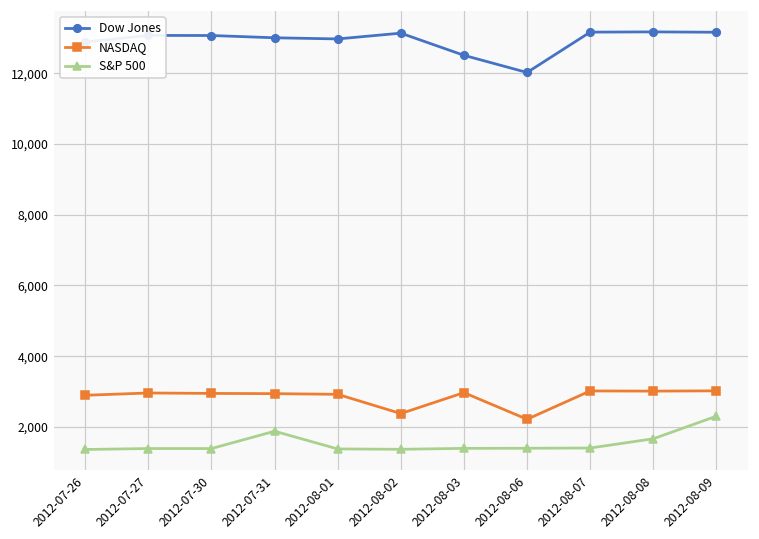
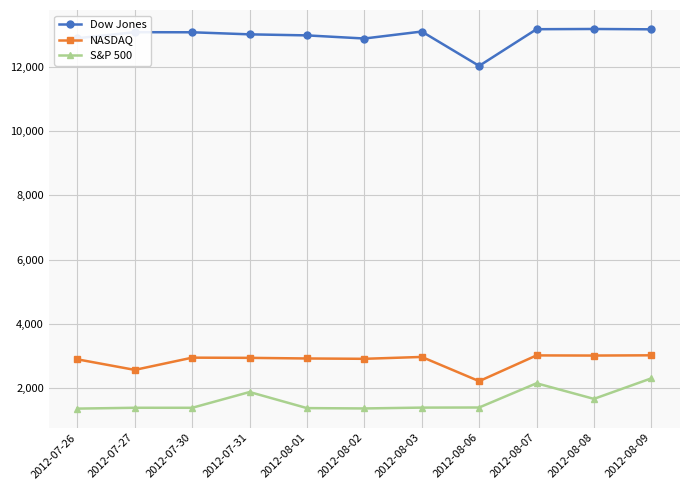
NASDAQ, 2012-07-27: 3,000 -> 2,600
Dow Jones, 2012-08-02: 13,100 -> 12,900
NASDAQ, 2012-08-02: 2,400 -> 2,900
Dow Jones, 2012-08-03: 12,500 -> 13,100
S&P 500, 2012-08-07: 1,400 -> 2,100
